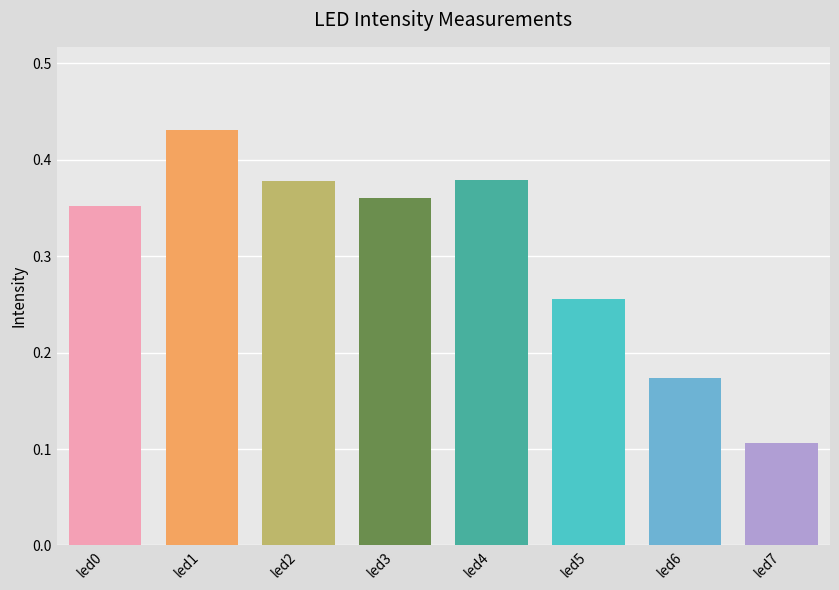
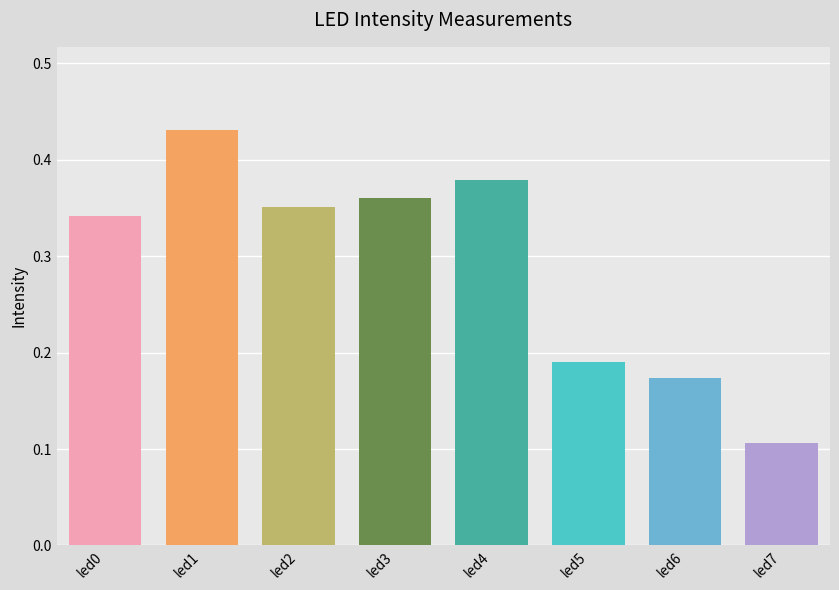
led0: 0.35 -> 0.34
led2: 0.38 -> 0.35
led5: 0.26 -> 0.19
